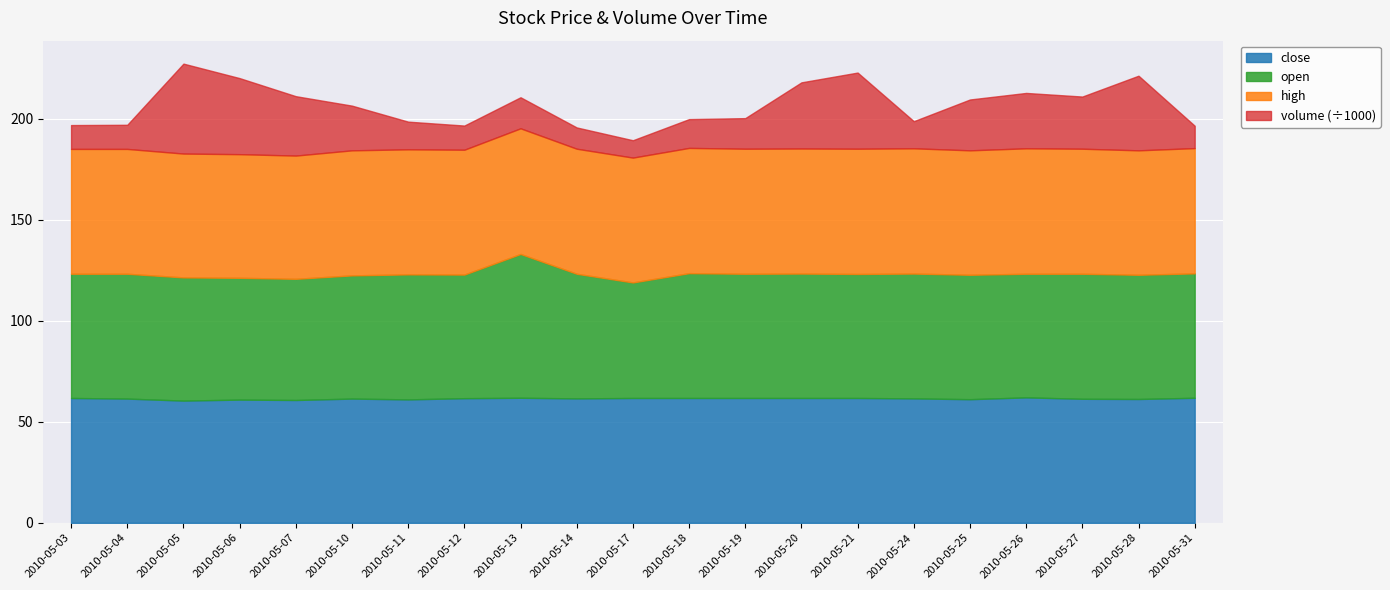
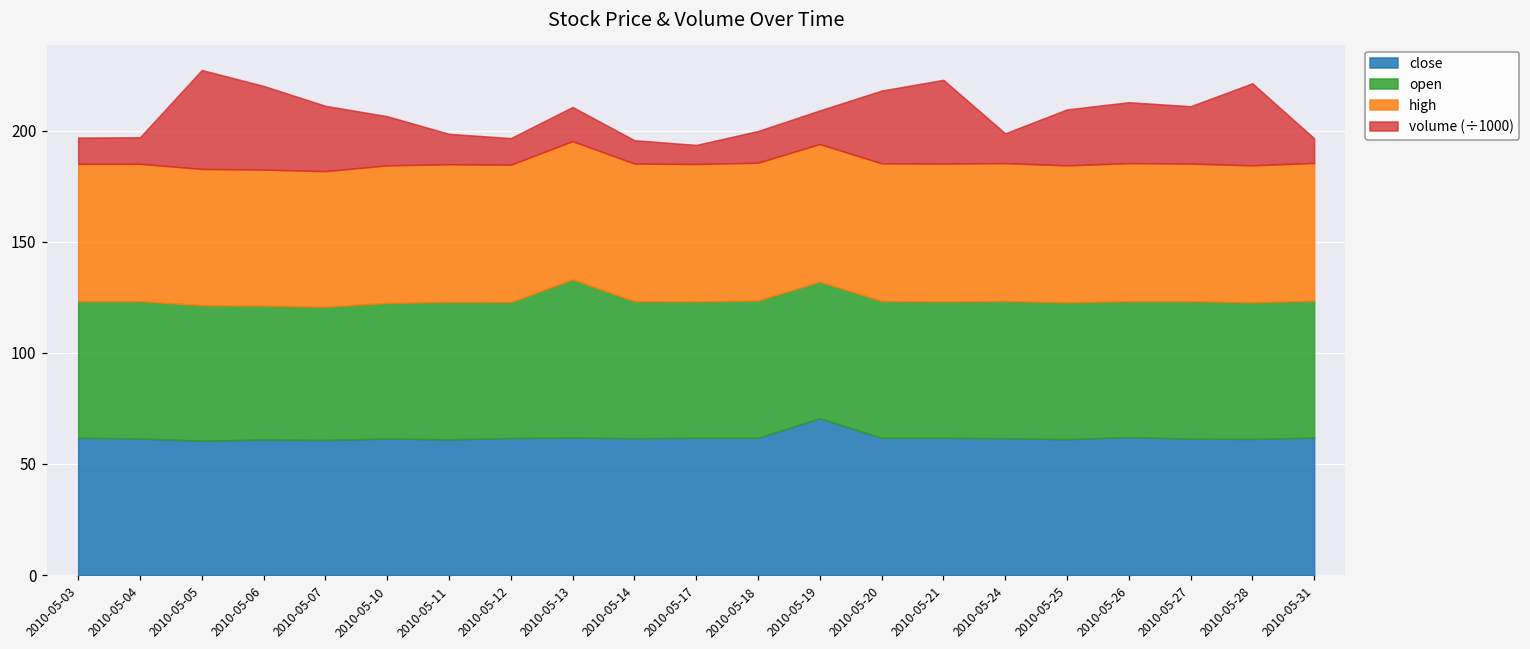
open, 2010-05-17: 57 -> 61
close, 2010-05-19: 62 -> 71
